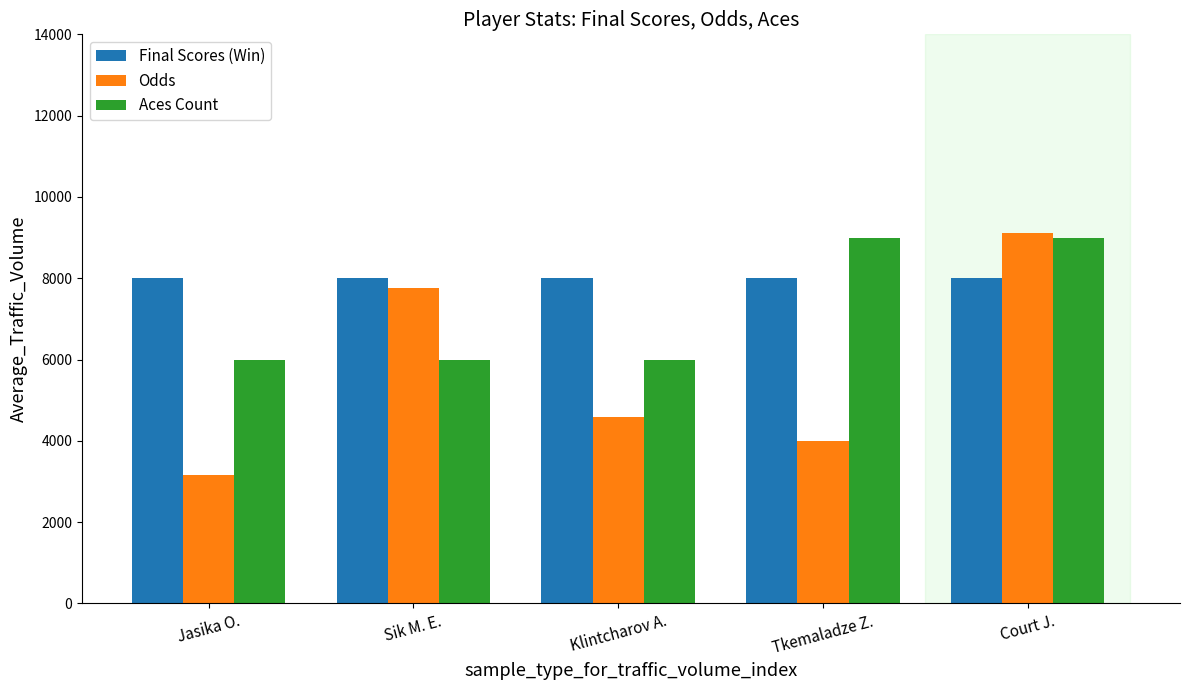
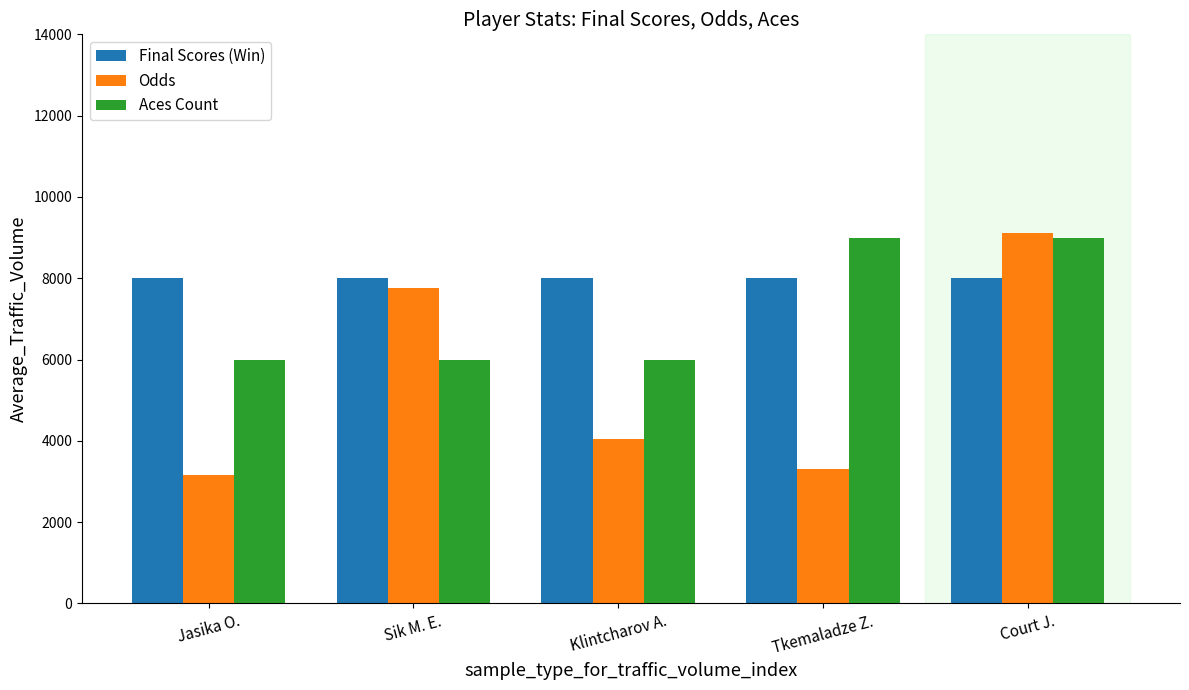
Odds, Klintcharov A.: 4600 -> 4100
Odds, Tkemaladze Z.: 4000 -> 3300
